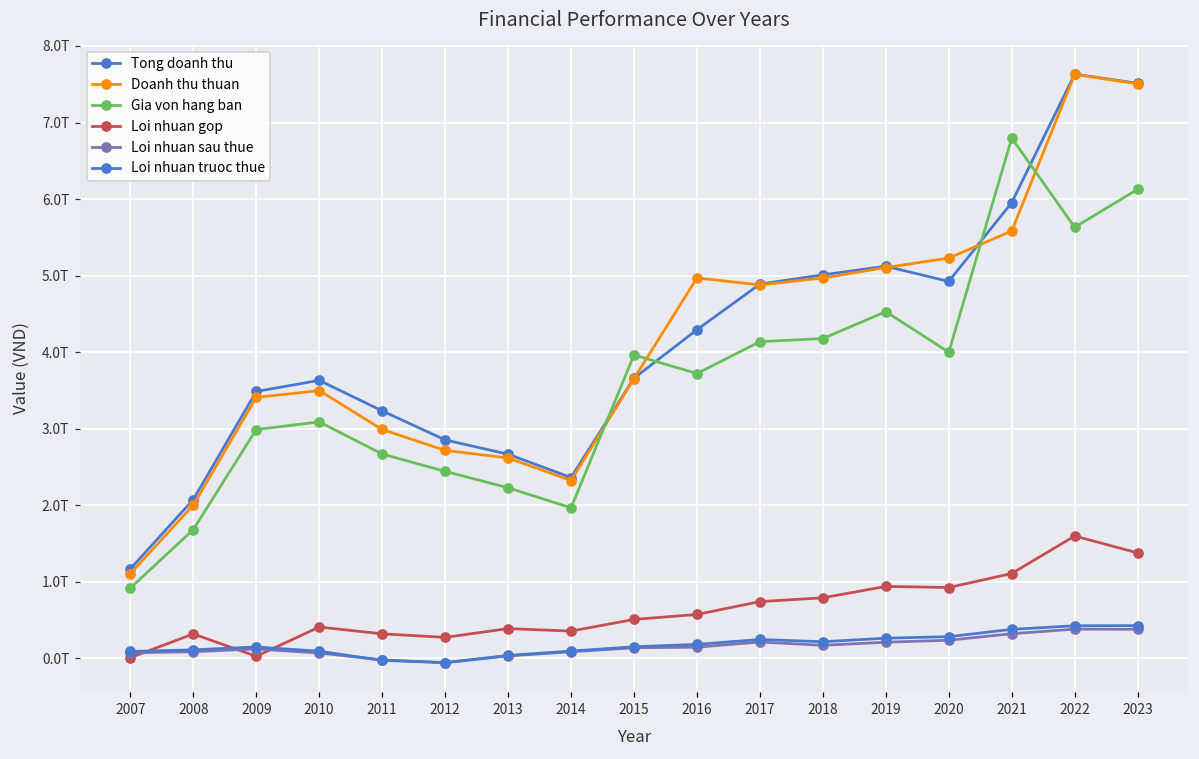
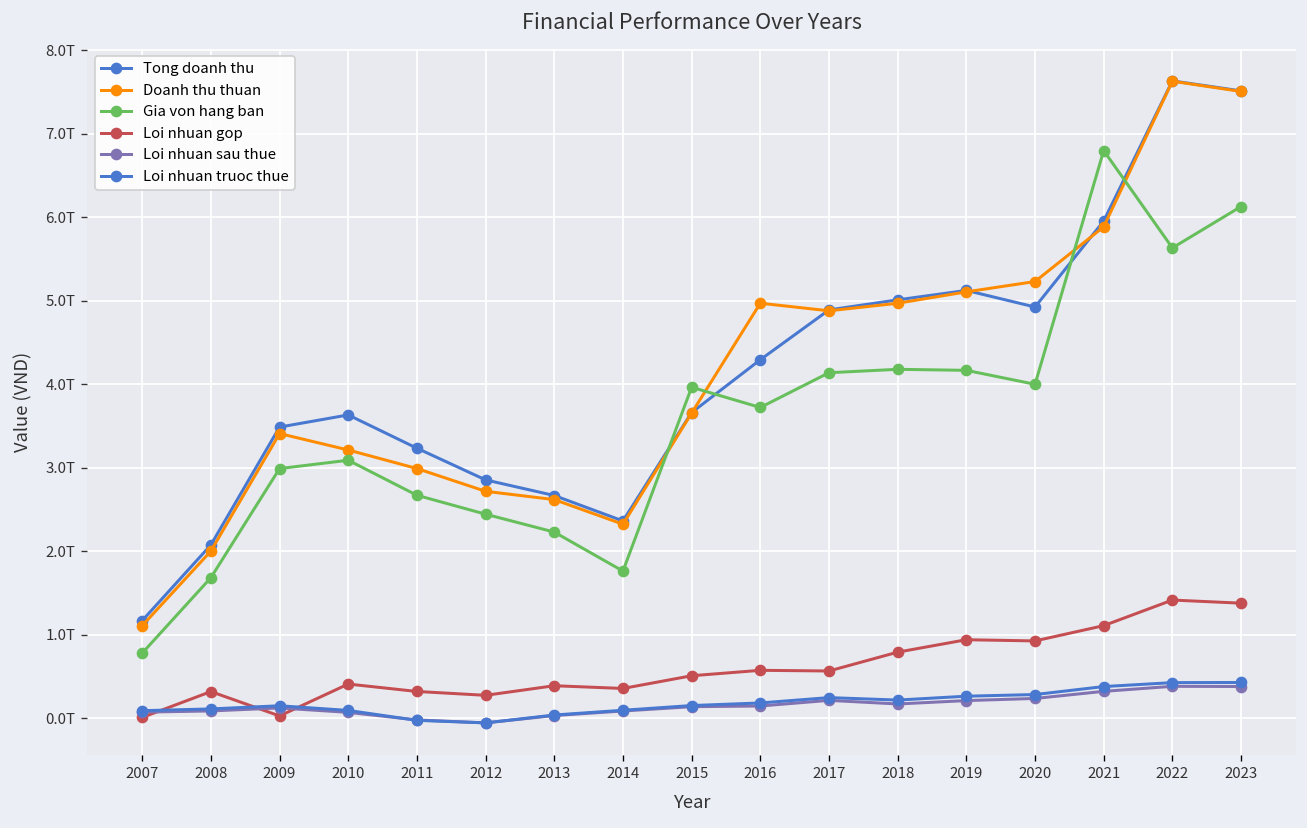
Gia von hang ban, 2007: 0.9T -> 0.8T
Doanh thu thuan, 2010: 3.5T -> 3.2T
Gia von hang ban, 2014: 2.0T -> 1.8T
Loi nhuan gop, 2017: 0.7T -> 0.6T
Gia von hang ban, 2019: 4.5T -> 4.2T
Doanh thu thuan, 2021: 5.6T -> 5.9T
Loi nhuan gop, 2022: 1.6T -> 1.4T
